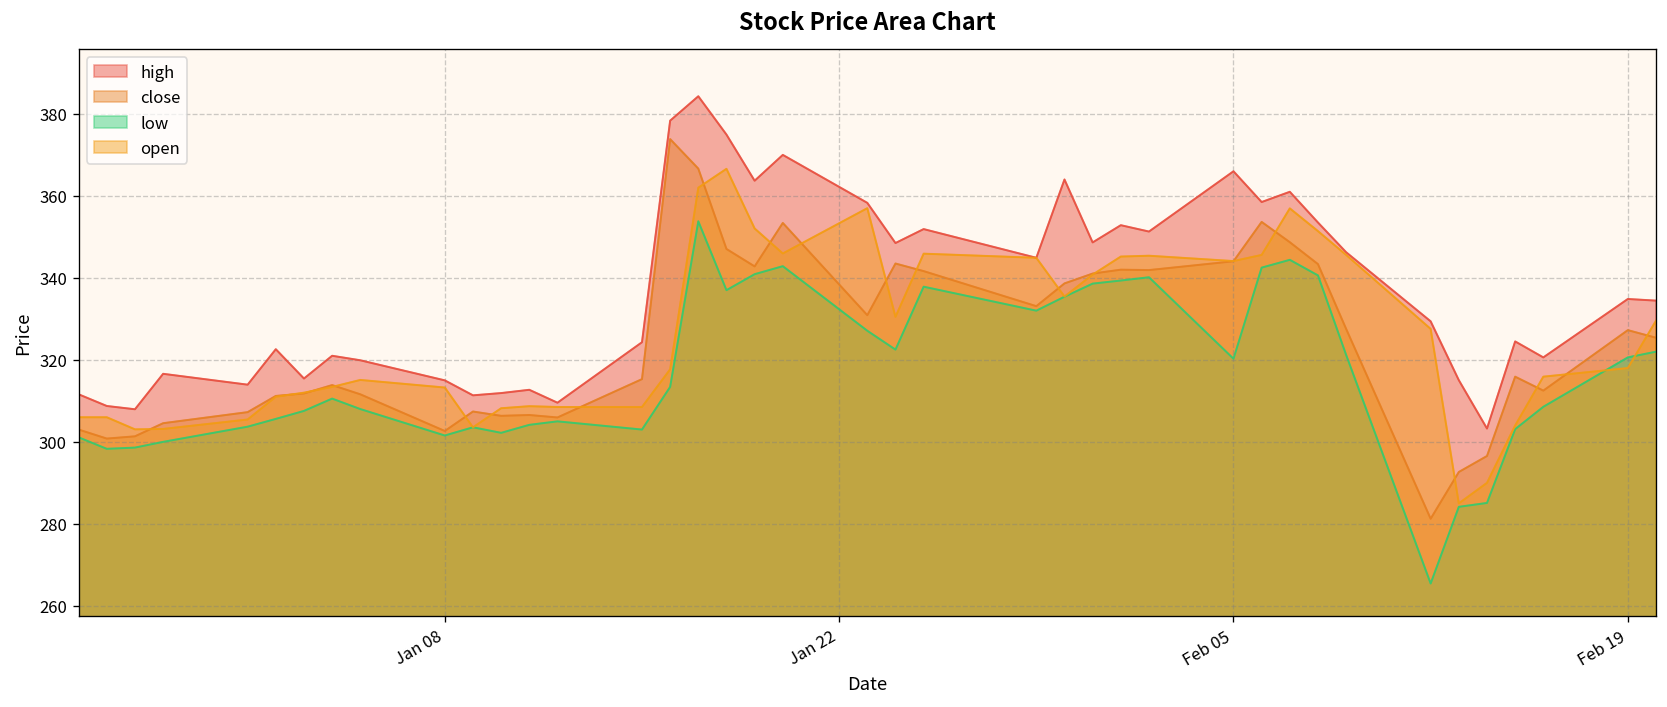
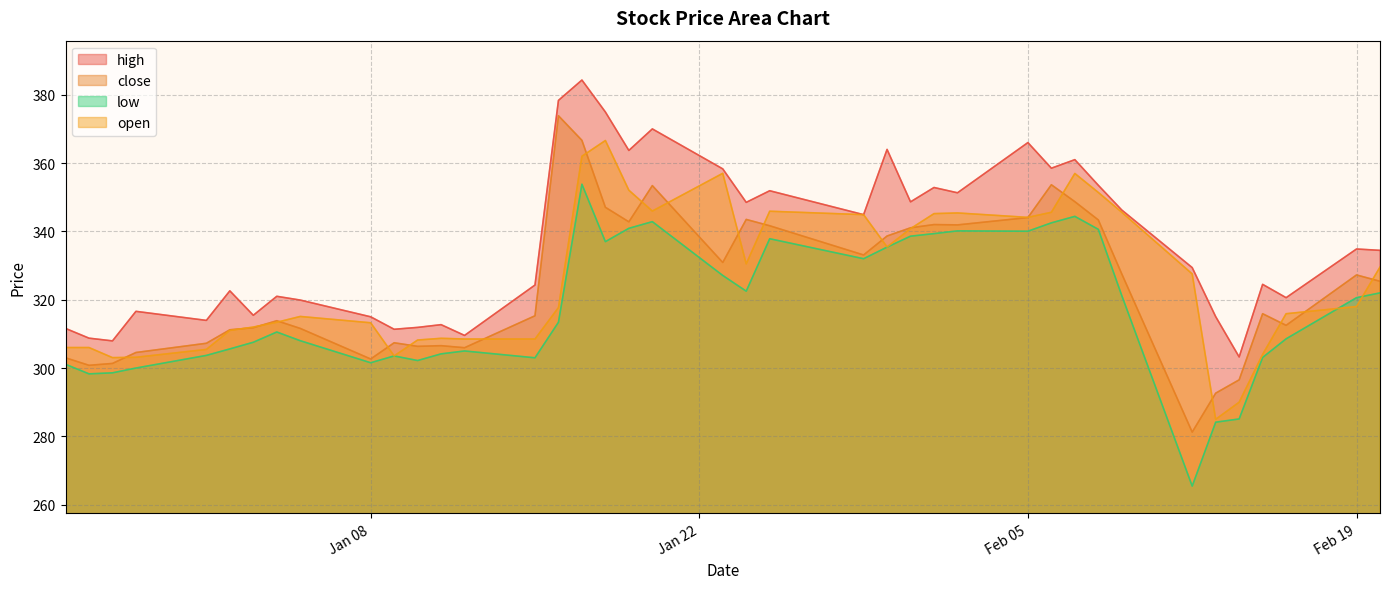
low, Feb 05: 320 -> 340
